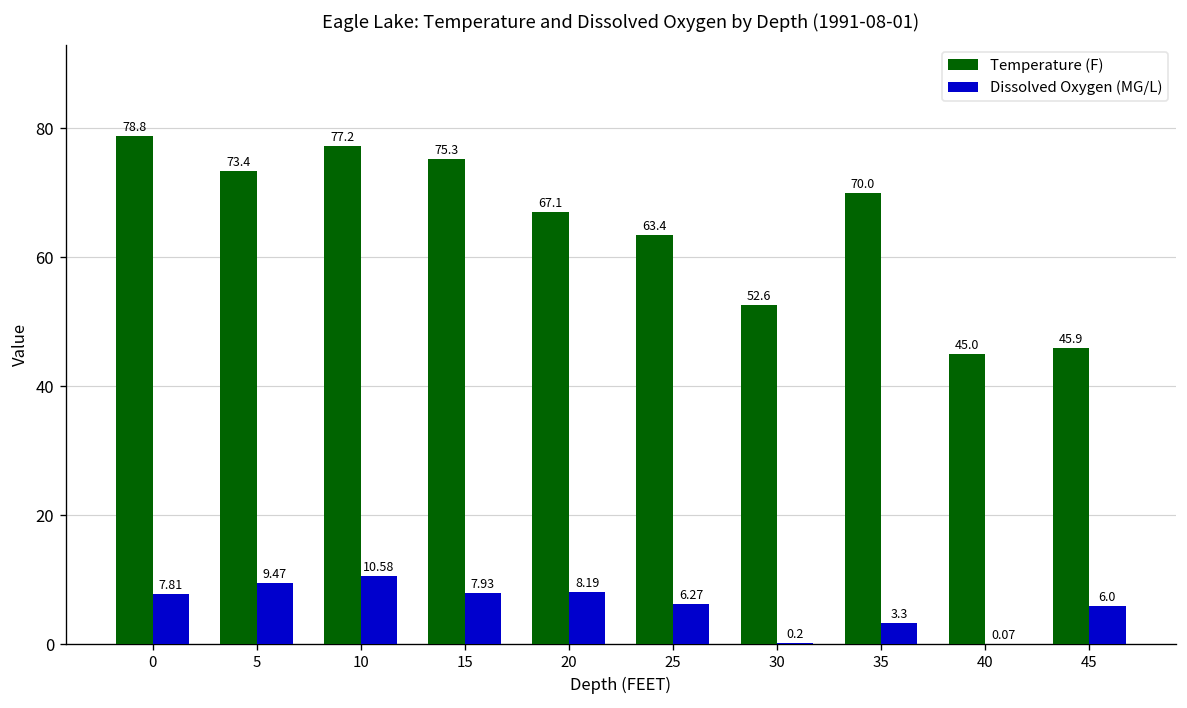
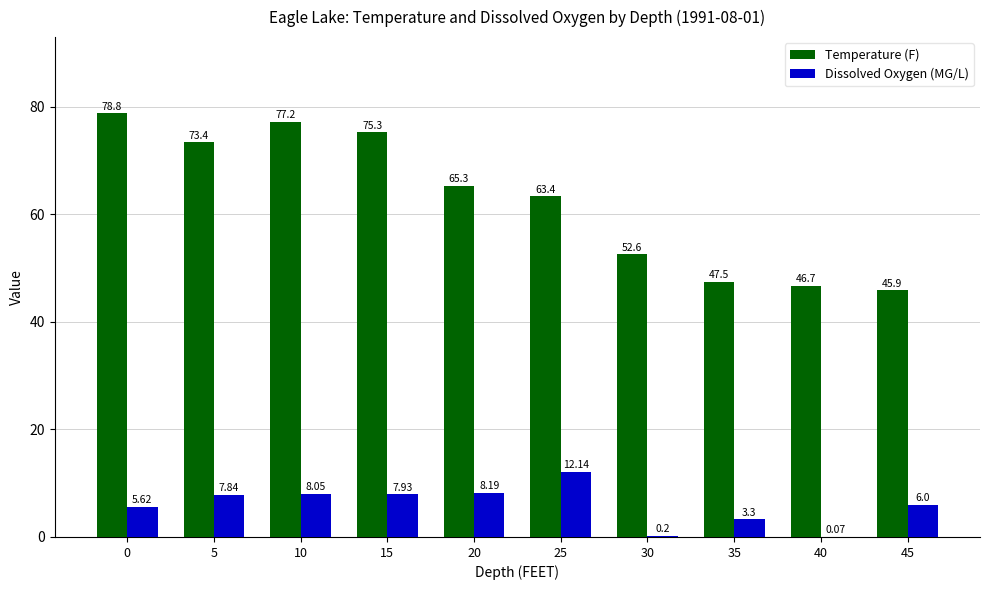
Dissolved Oxygen (MG/L), 0: 7.81 -> 5.62
Dissolved Oxygen (MG/L), 5: 9.47 -> 7.84
Dissolved Oxygen (MG/L), 10: 10.58 -> 8.05
Temperature (F), 20: 67.1 -> 65.3
Dissolved Oxygen (MG/L), 25: 6.27 -> 12.14
Temperature (F), 35: 70.0 -> 47.5
Temperature (F), 40: 45.0 -> 46.7
